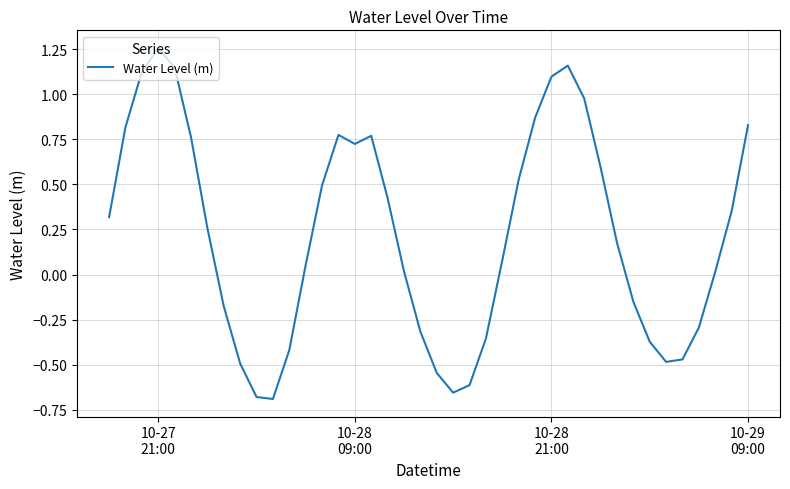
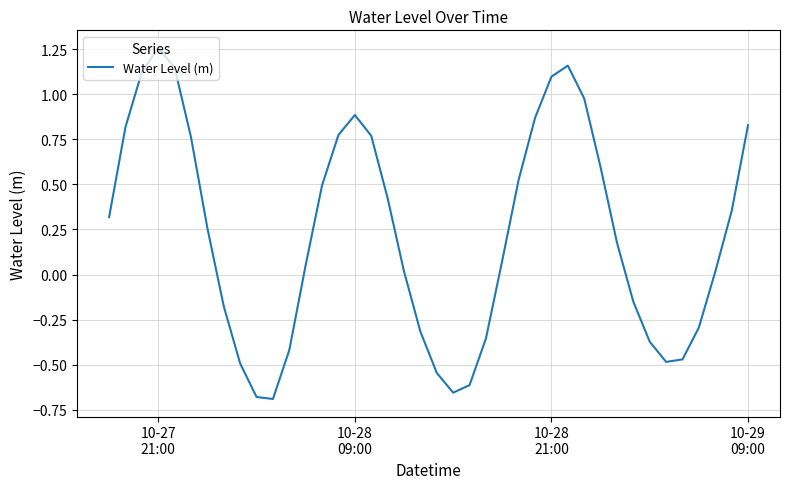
10-28 09:00: 0.72 -> 0.89
